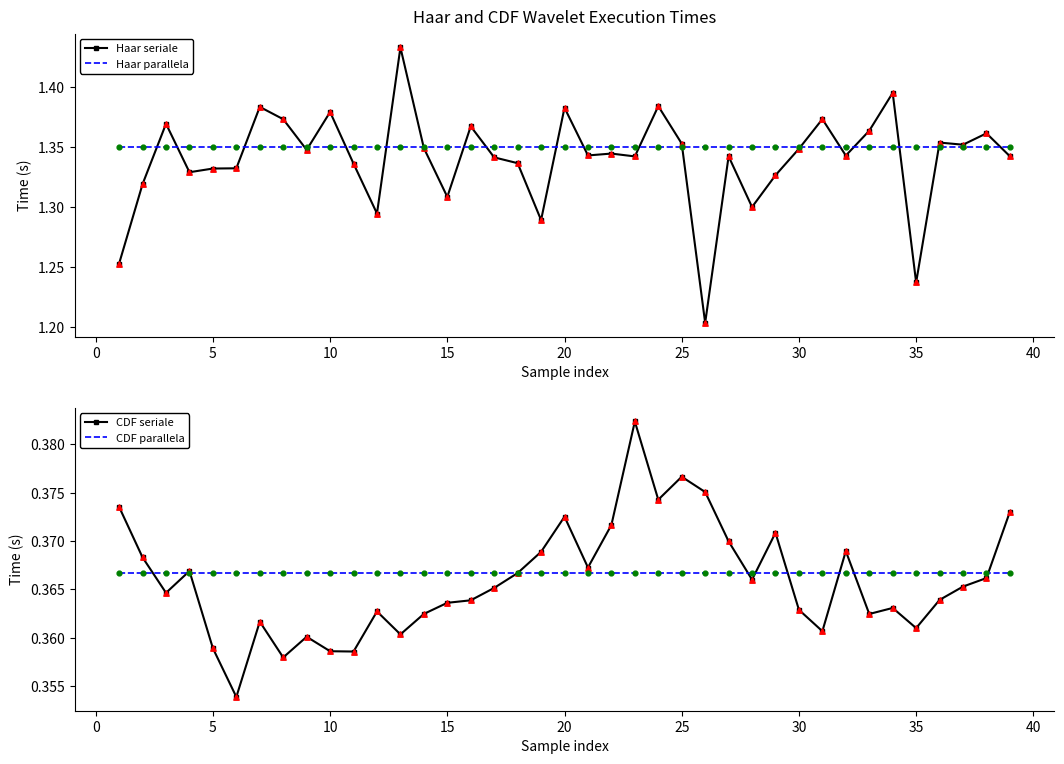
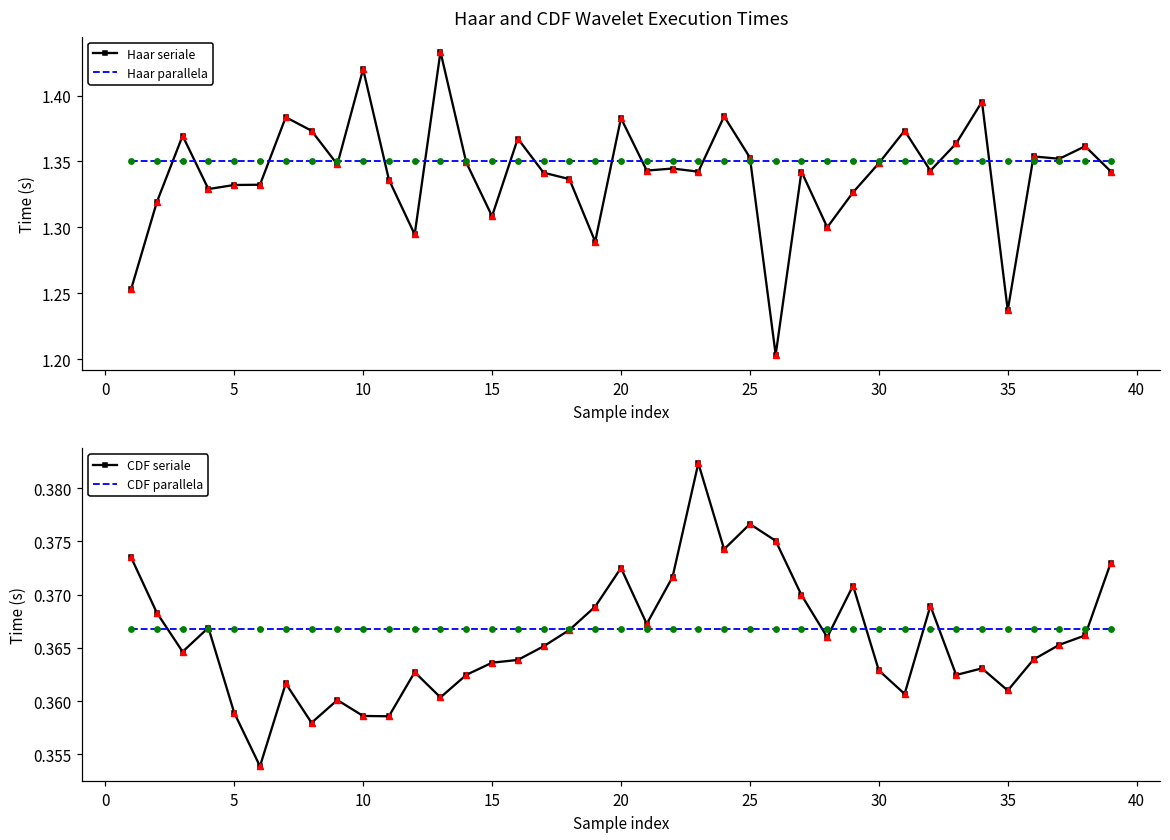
Haar and CDF Wavelet Execution Times, Haar seriale, 10: 1.379 -> 1.420
